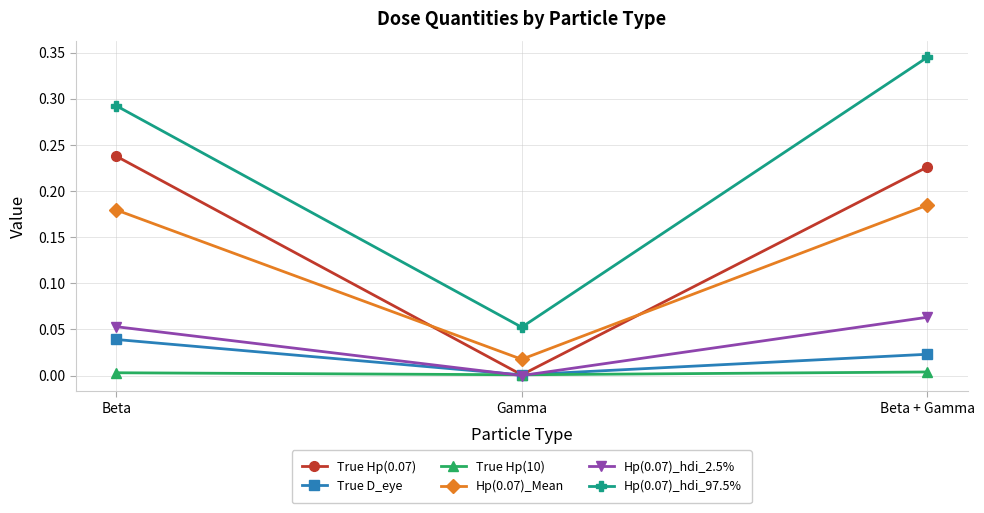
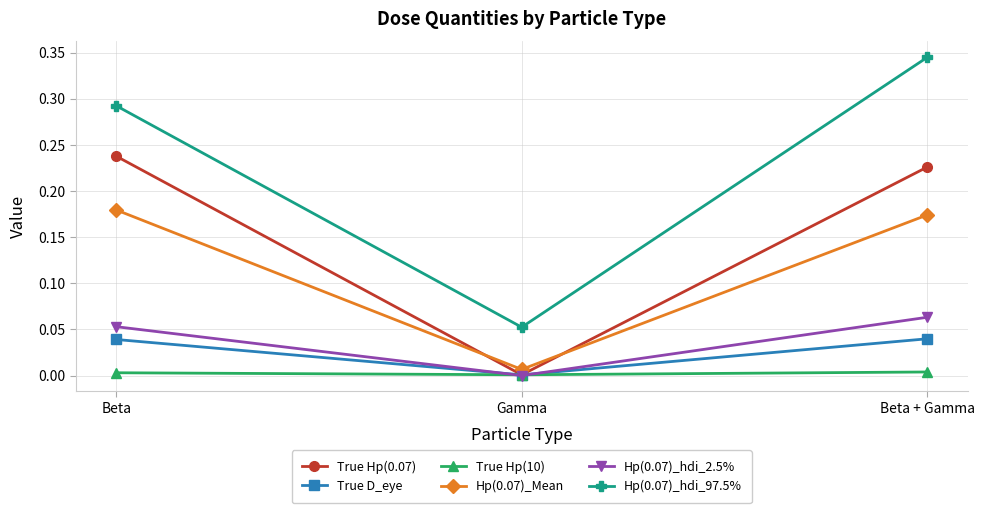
Hp(0.07)_Mean, Gamma: 0.02 -> 0.01
True D_eye, Beta + Gamma: 0.02 -> 0.04
Hp(0.07)_Mean, Beta + Gamma: 0.18 -> 0.17
